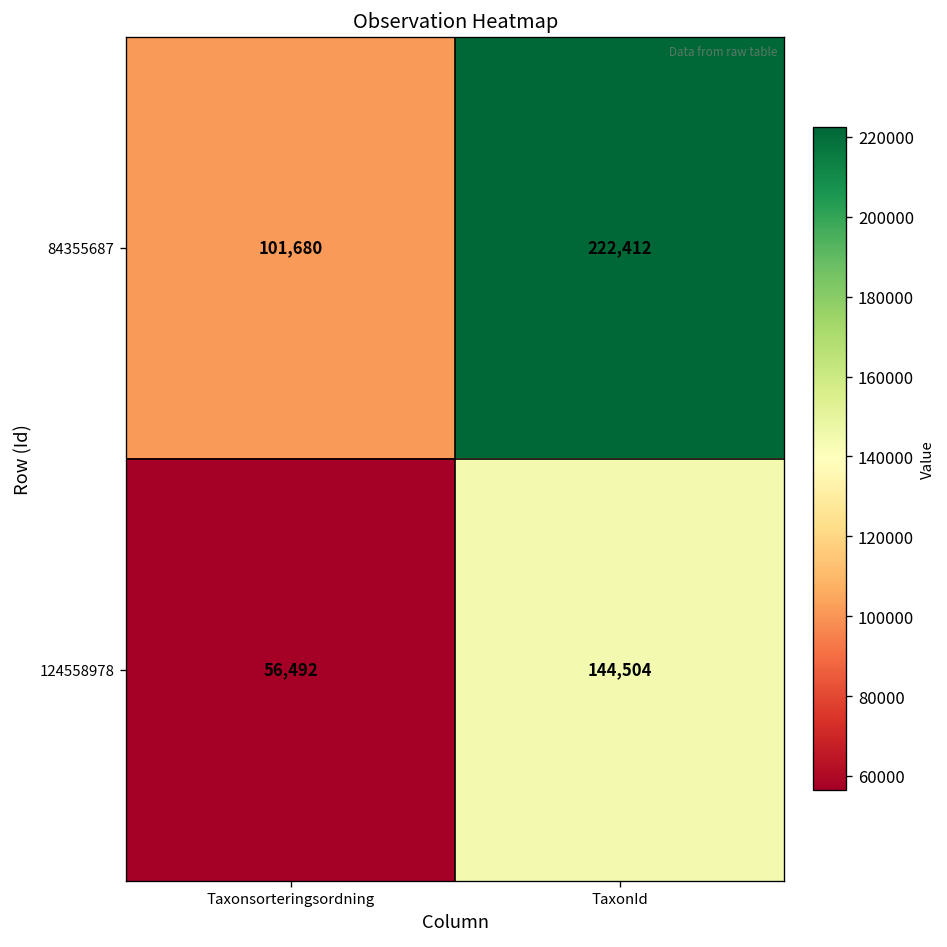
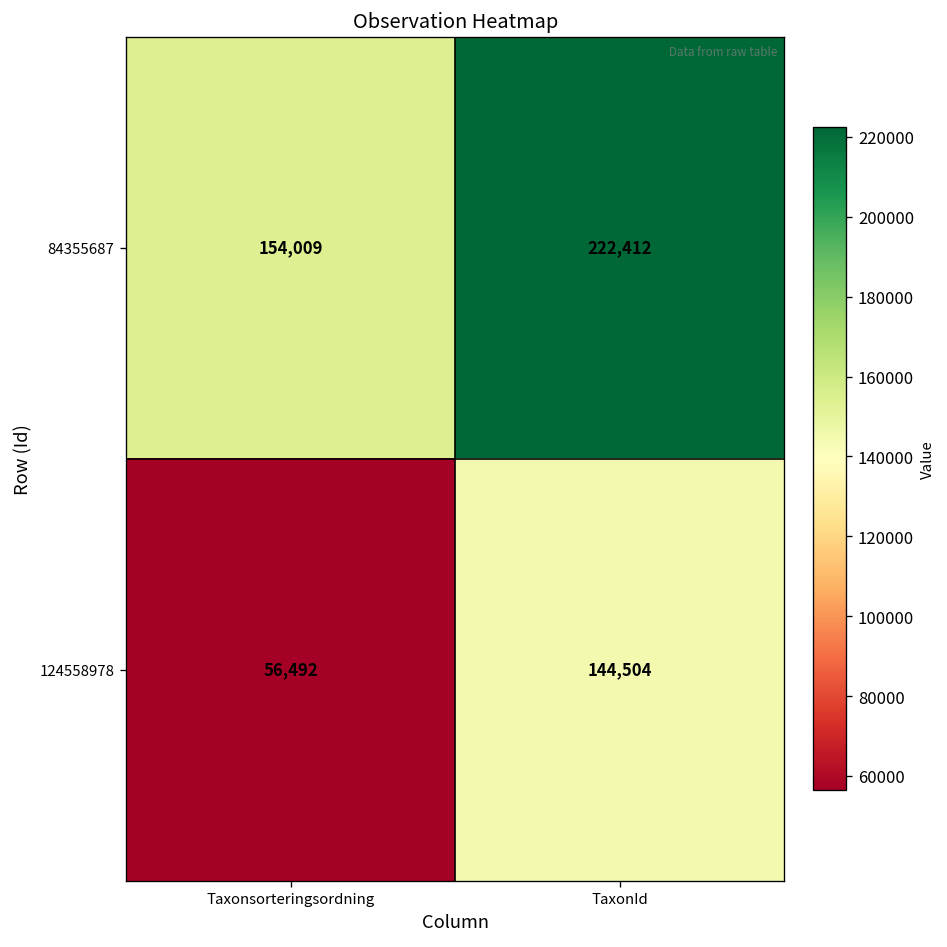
84355687, Taxonsorteringsordning: 101,680 -> 154,009
